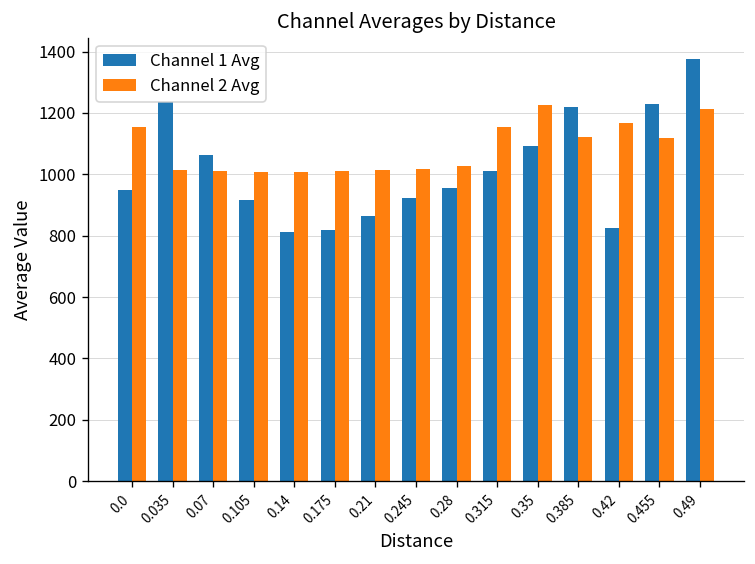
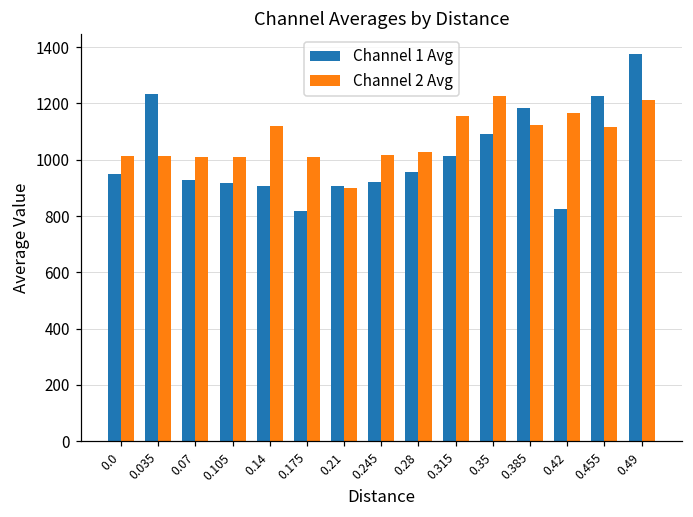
Channel 2 Avg, 0.0: 1150 -> 1010
Channel 1 Avg, 0.07: 1060 -> 930
Channel 1 Avg, 0.14: 810 -> 910
Channel 2 Avg, 0.14: 1010 -> 1120
Channel 1 Avg, 0.21: 860 -> 910
Channel 2 Avg, 0.21: 1010 -> 900
Channel 1 Avg, 0.385: 1220 -> 1180
